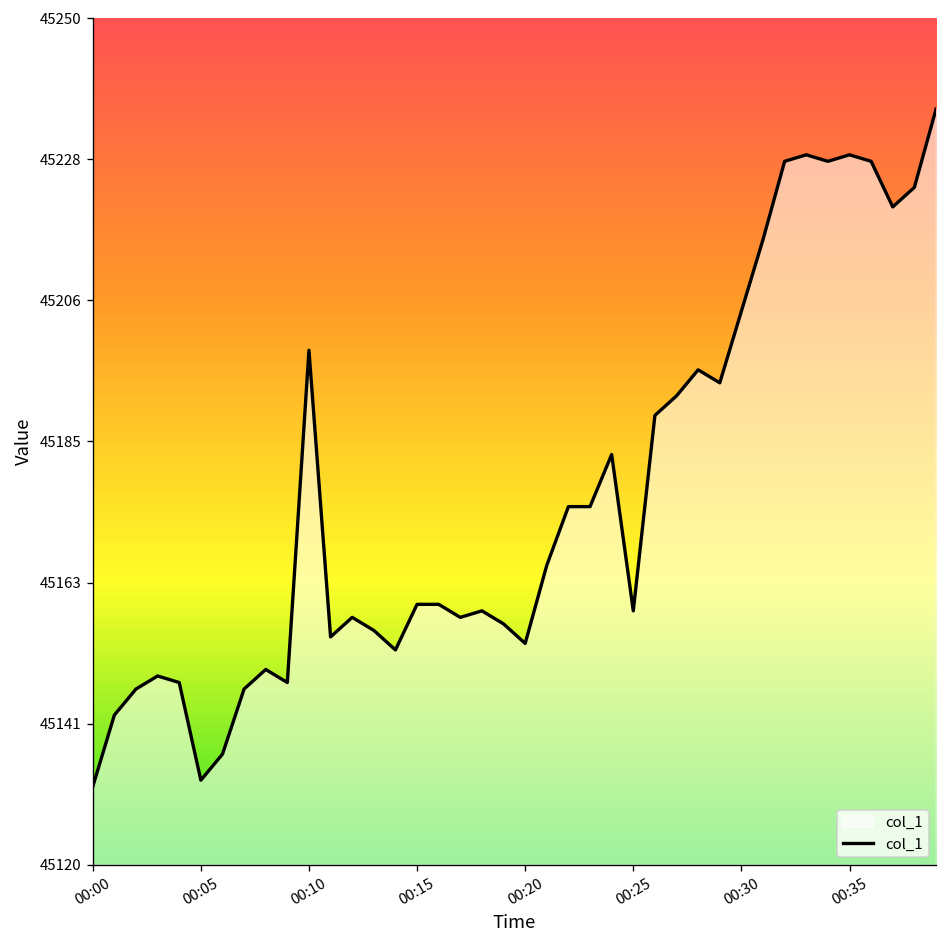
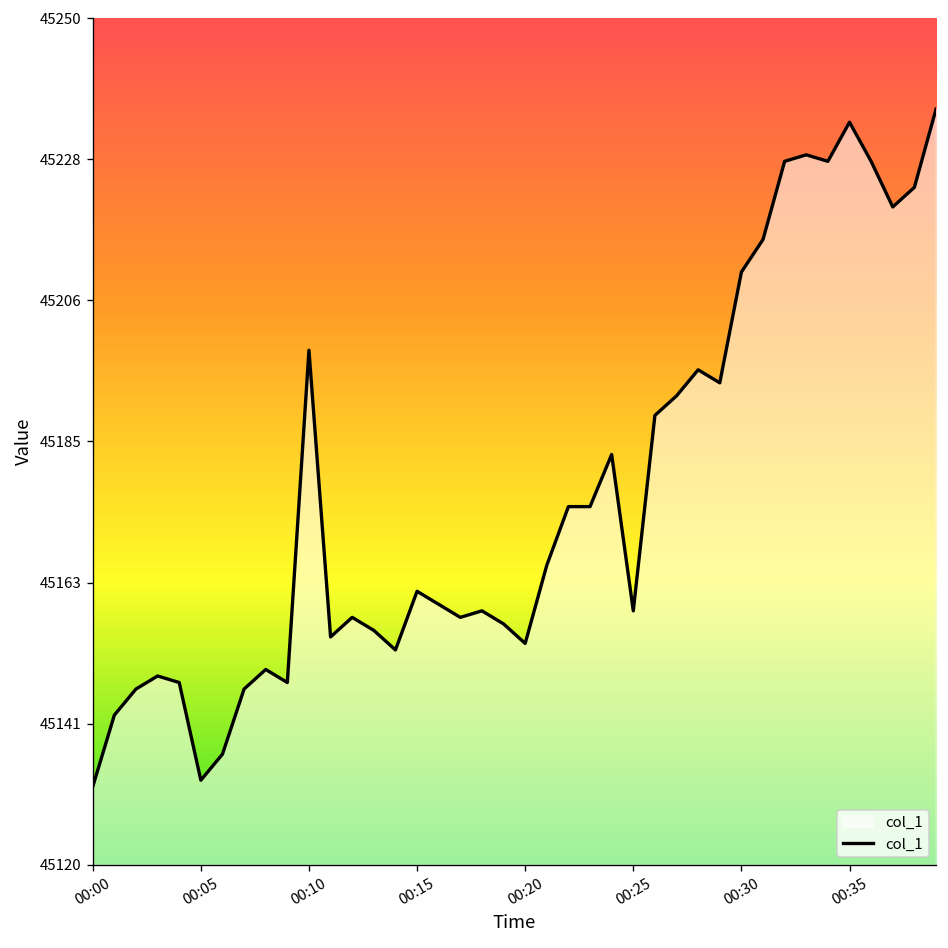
00:15: 45160 -> 45162
00:30: 45205 -> 45211
00:35: 45229 -> 45234
